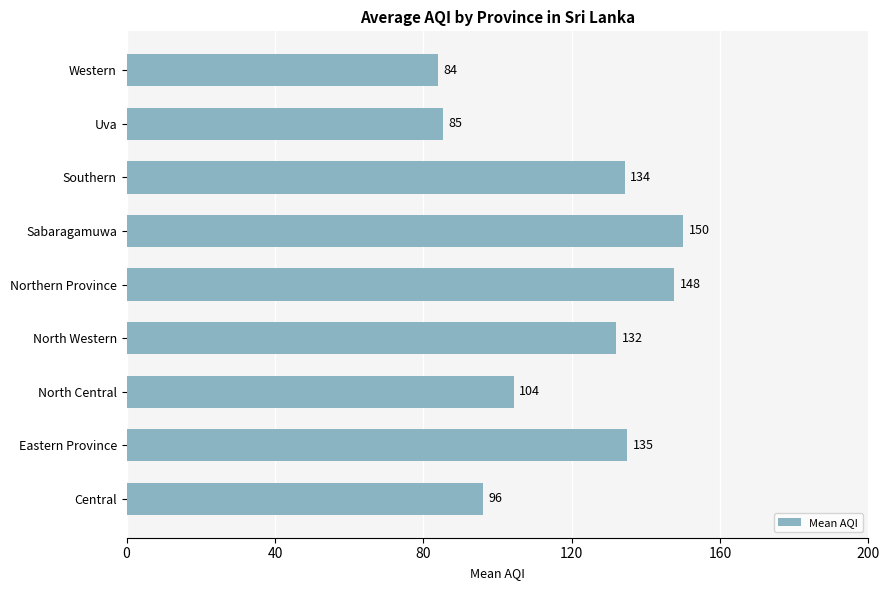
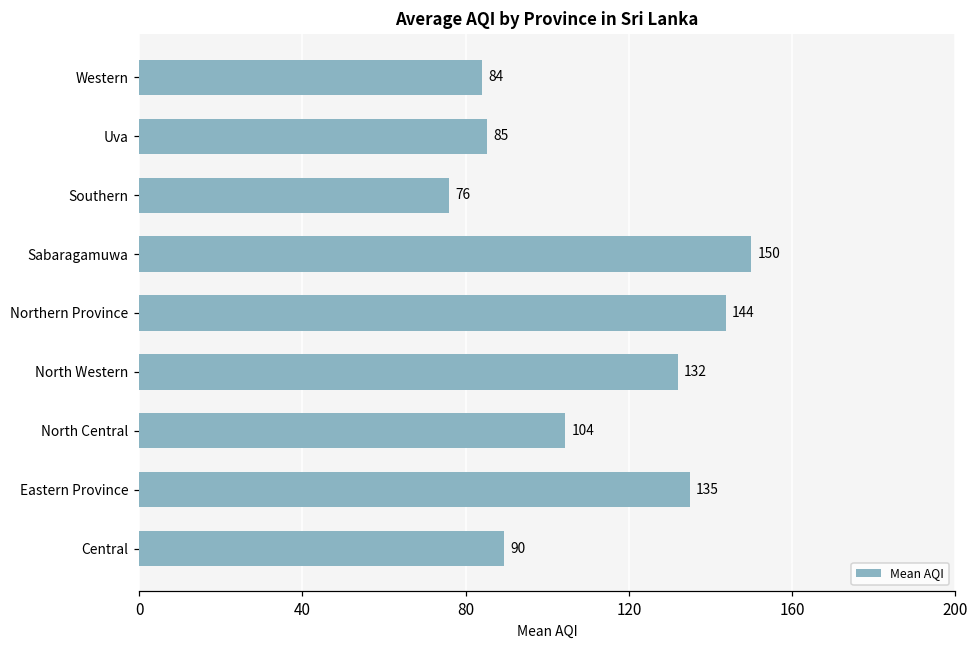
Southern: 134 -> 76
Northern Province: 148 -> 144
Central: 96 -> 90
